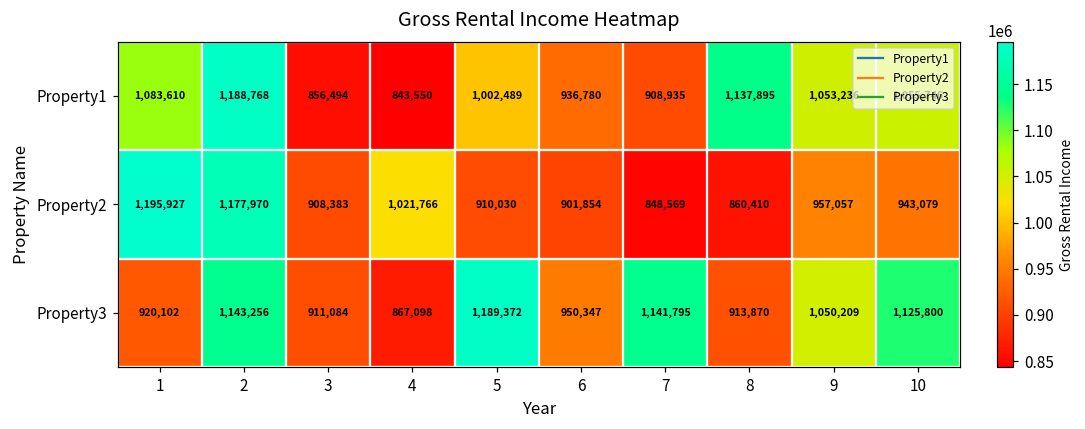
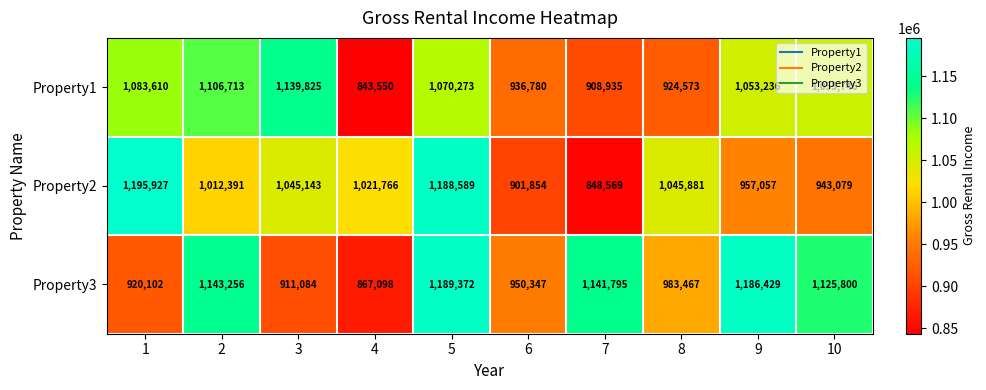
Property1, 2: 1,188,768 -> 1,106,713
Property1, 3: 856,494 -> 1,139,825
Property1, 5: 1,002,489 -> 1,070,273
Property1, 8: 1,137,895 -> 924,573
Property2, 2: 1,177,970 -> 1,012,391
Property2, 3: 908,383 -> 1,045,143
Property2, 5: 910,030 -> 1,188,589
Property2, 8: 860,410 -> 1,045,881
Property3, 8: 913,870 -> 983,467
Property3, 9: 1,050,209 -> 1,186,429
